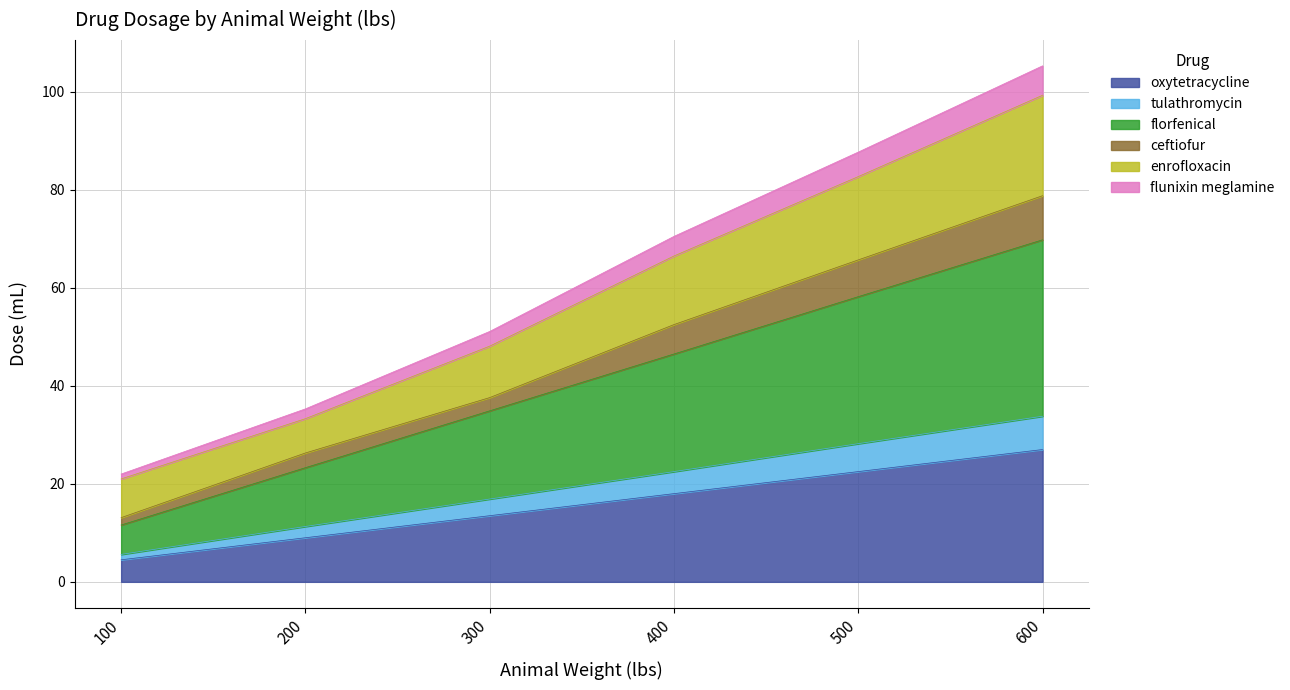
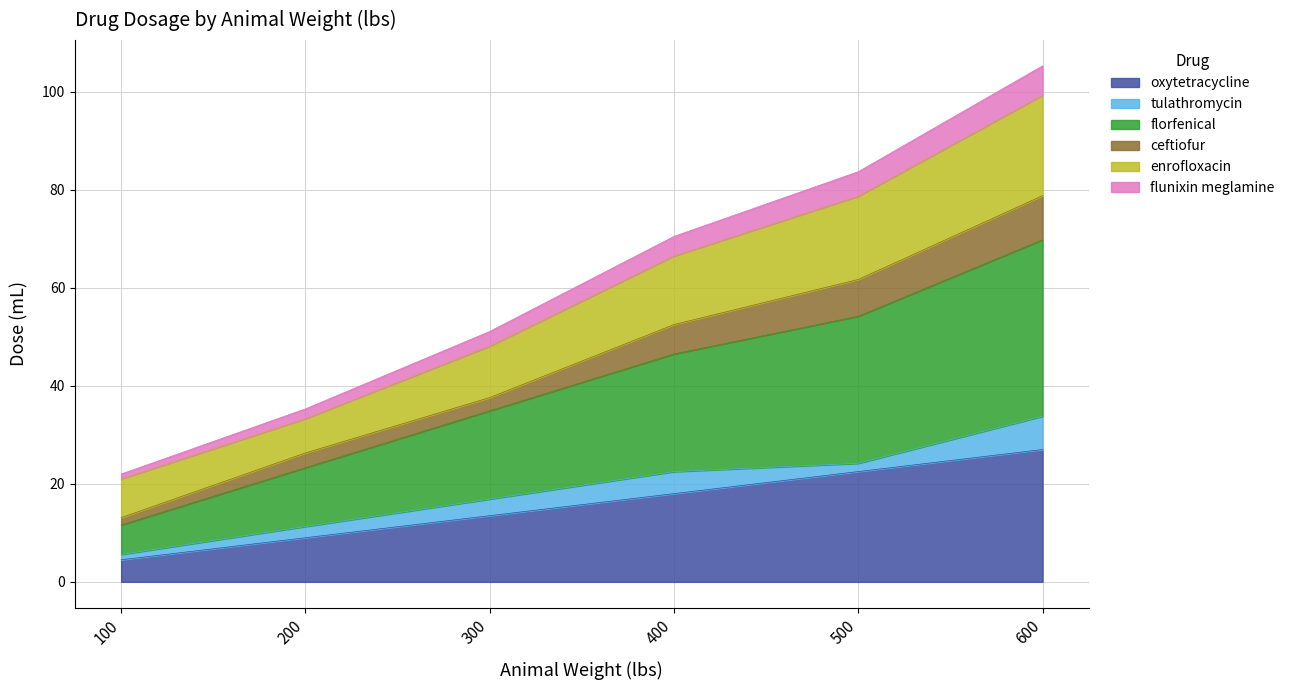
tulathromycin, 500: 6 -> 2
